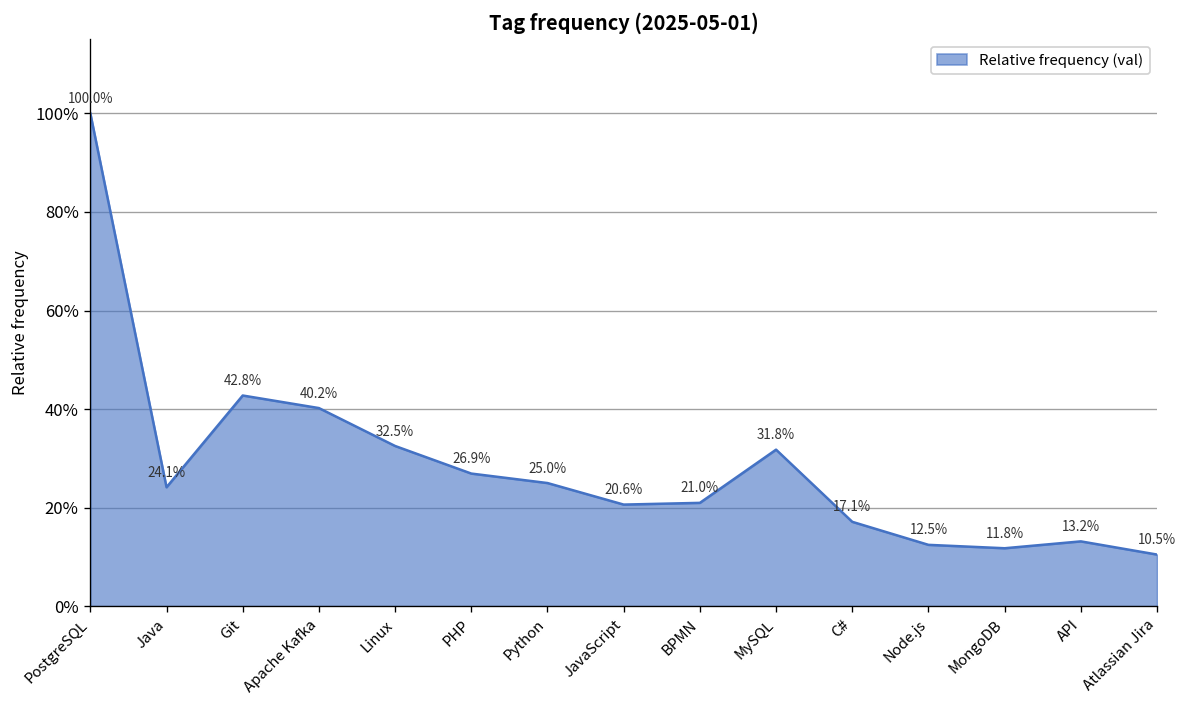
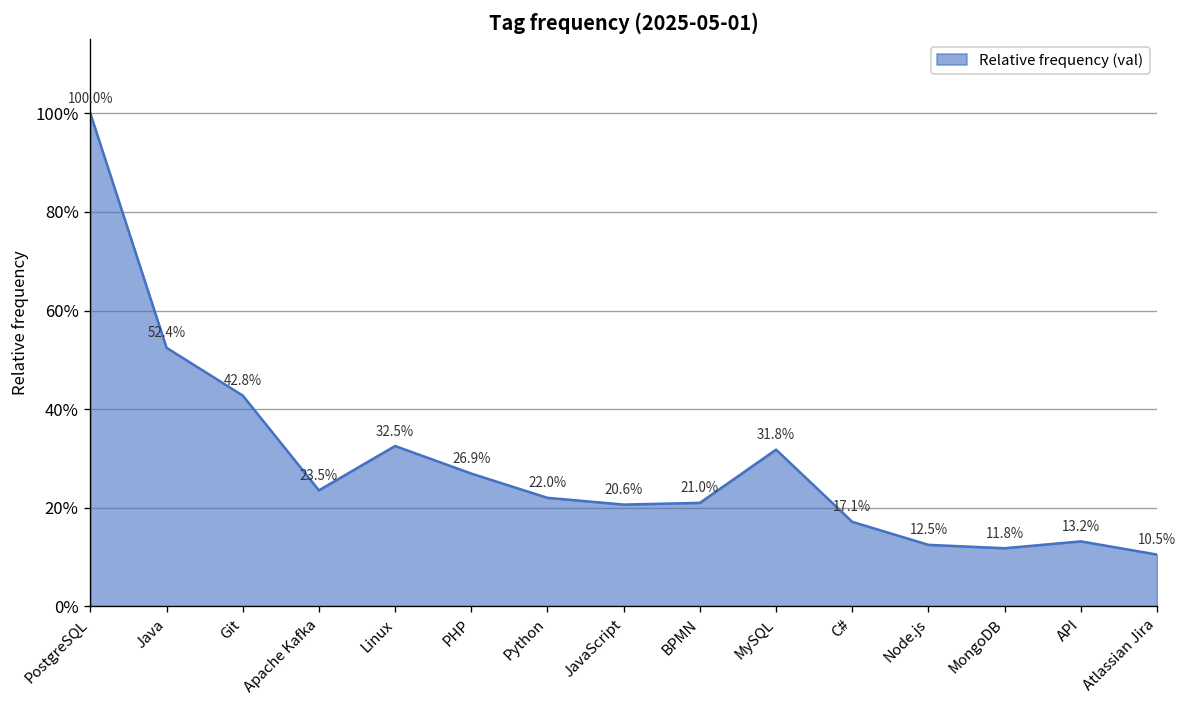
Java: 24.1% -> 52.4%
Apache Kafka: 40.2% -> 23.5%
Python: 25.0% -> 22.0%
